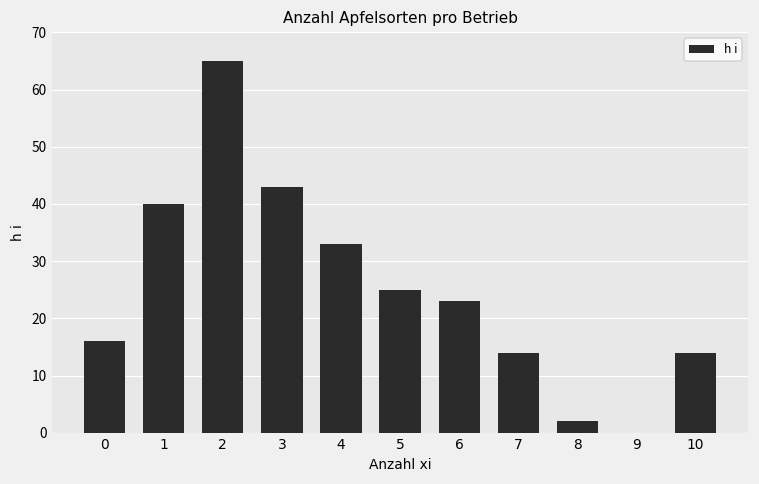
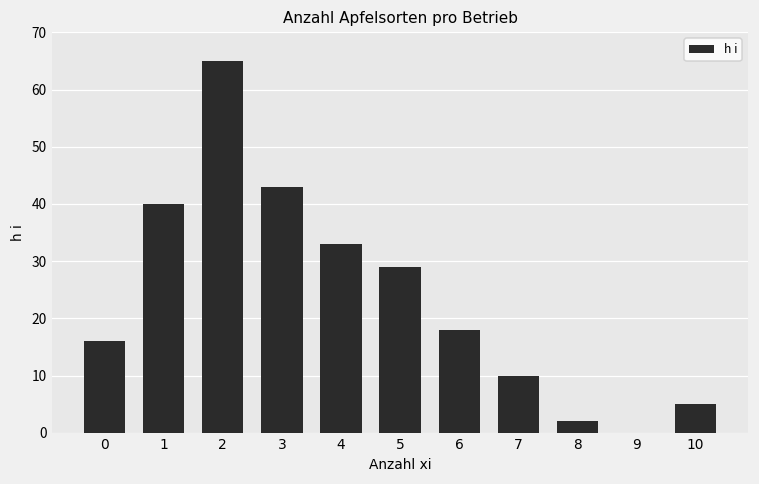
5: 25 -> 29
6: 23 -> 18
7: 14 -> 10
10: 14 -> 5
